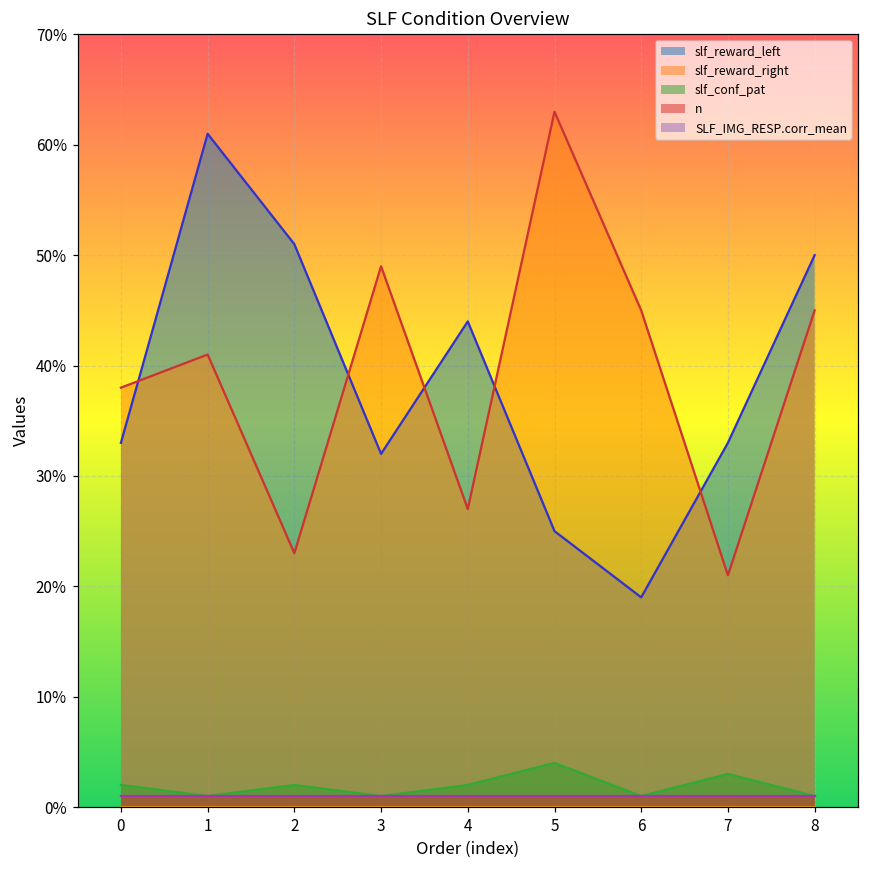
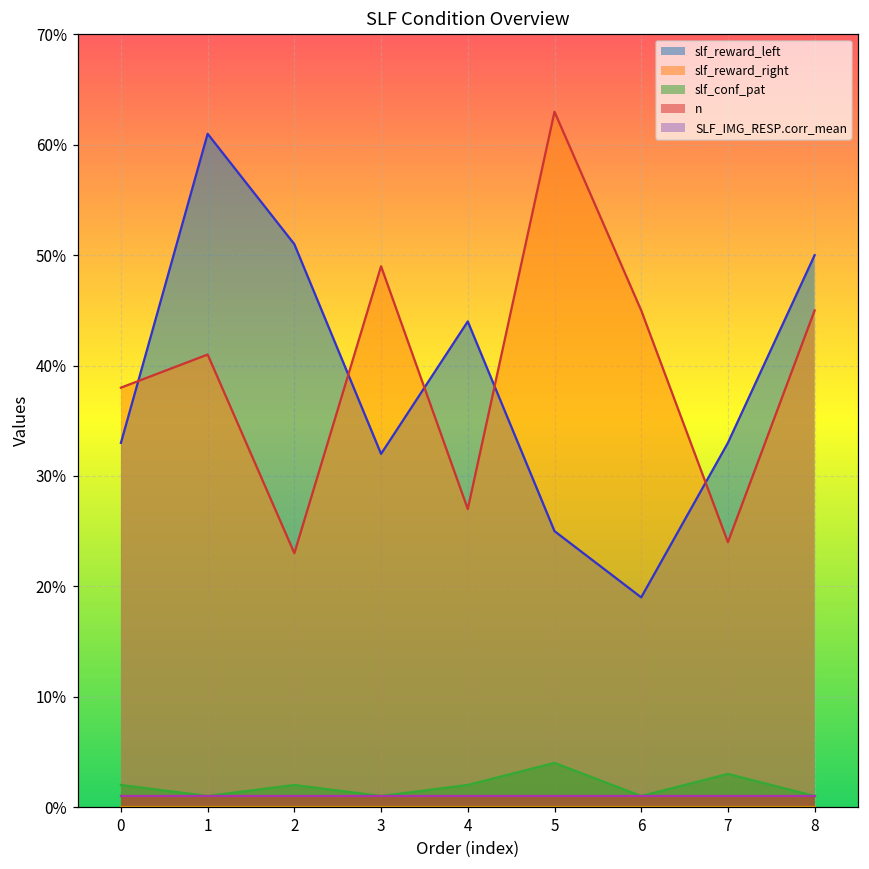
slf_reward_right, 7: 21% -> 24%
